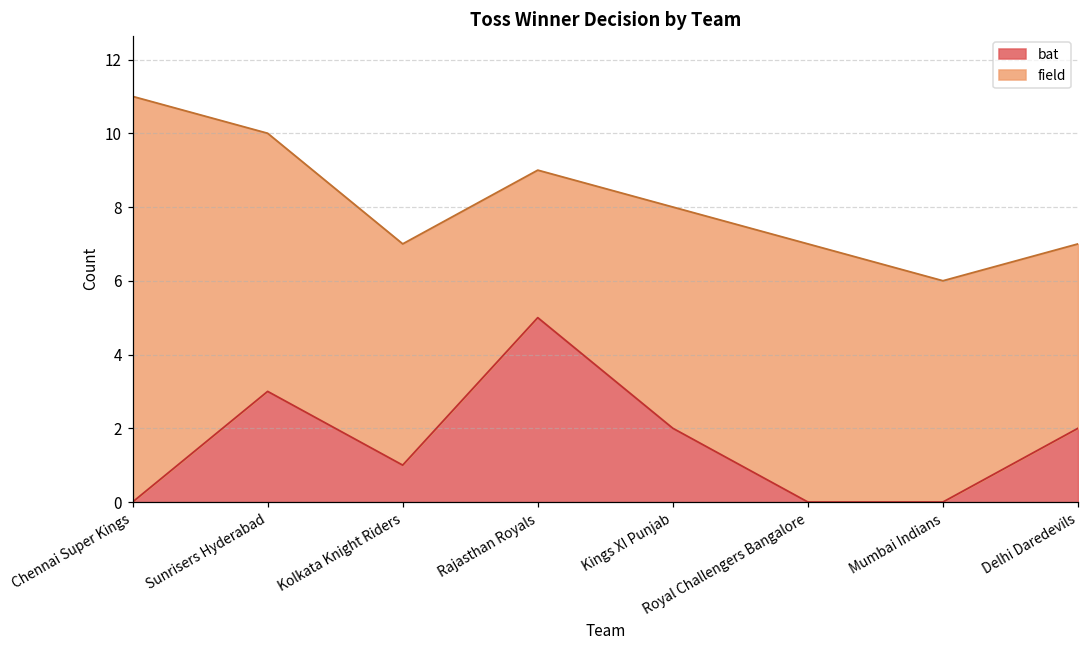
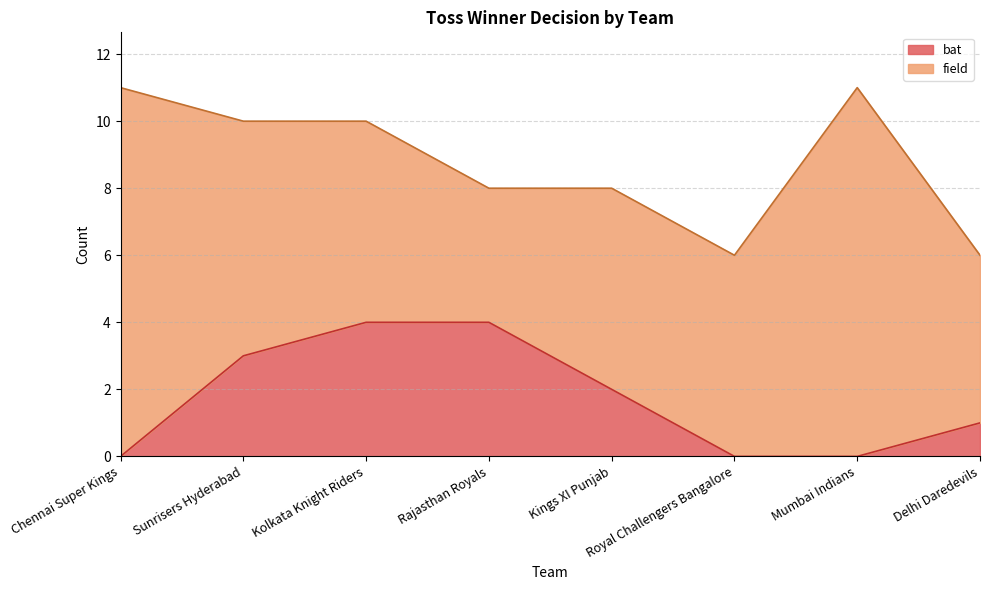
bat, Kolkata Knight Riders: 1 -> 4
bat, Rajasthan Royals: 5 -> 4
field, Royal Challengers Bangalore: 7 -> 6
field, Mumbai Indians: 6 -> 11
bat, Delhi Daredevils: 2 -> 1
